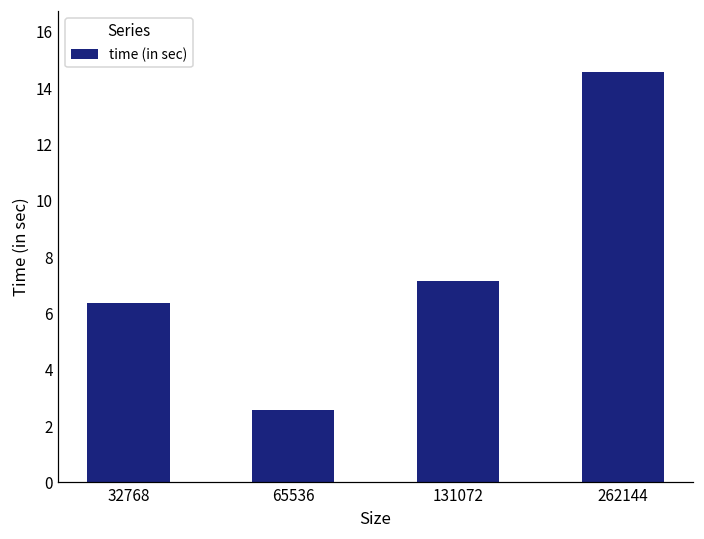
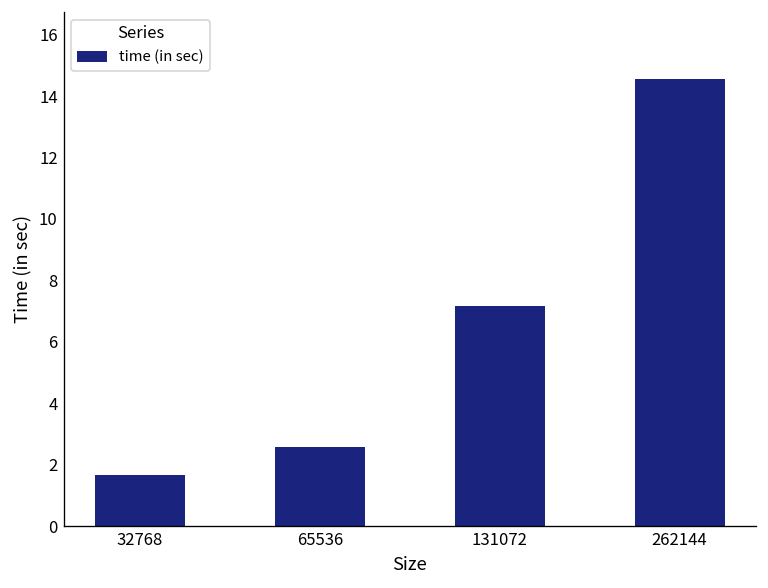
32768: 6.4 -> 1.7
